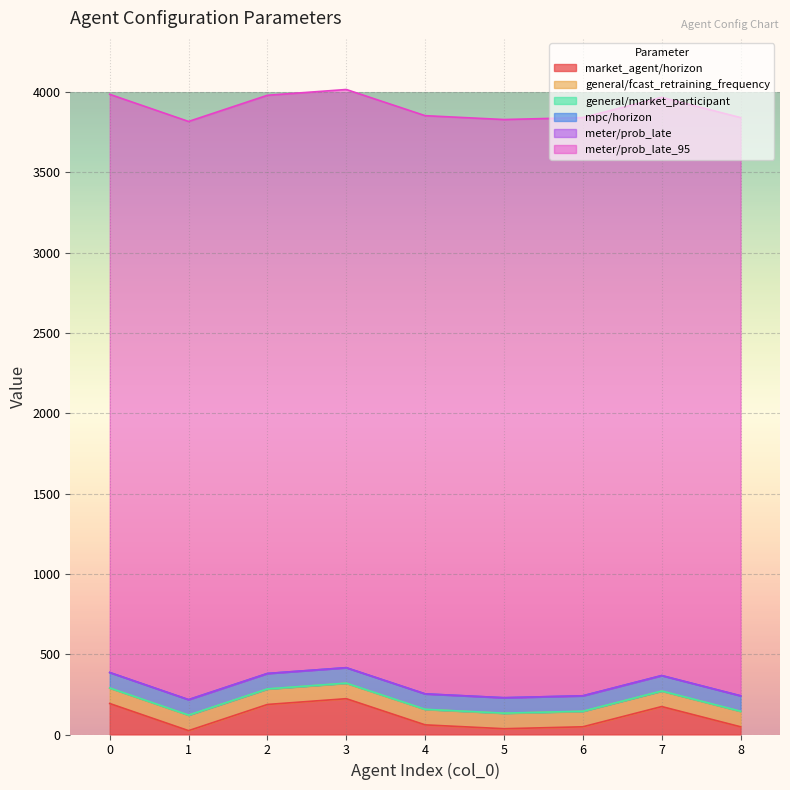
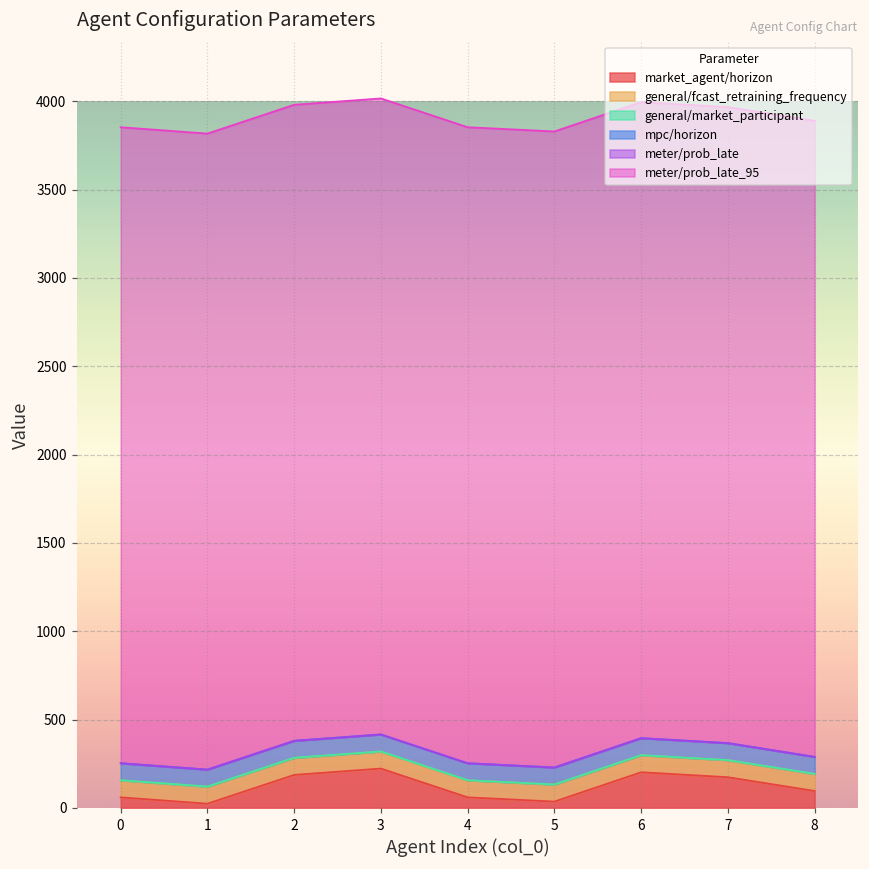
market_agent/horizon, 0: 190 -> 60
market_agent/horizon, 6: 50 -> 200
market_agent/horizon, 8: 50 -> 100
